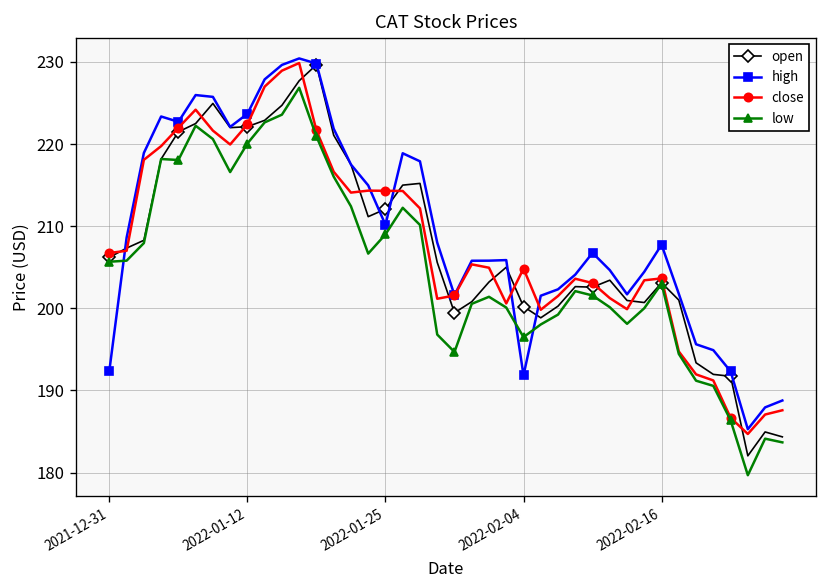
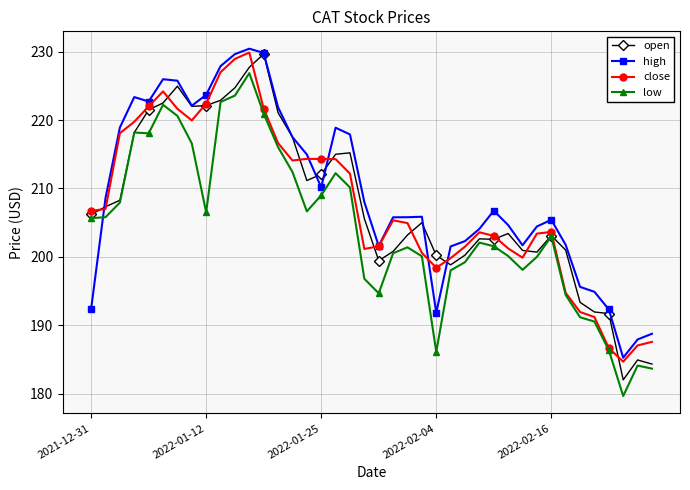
low, 2022-01-12: 220 -> 207
close, 2022-02-04: 205 -> 198
low, 2022-02-04: 196 -> 186
high, 2022-02-16: 208 -> 205
